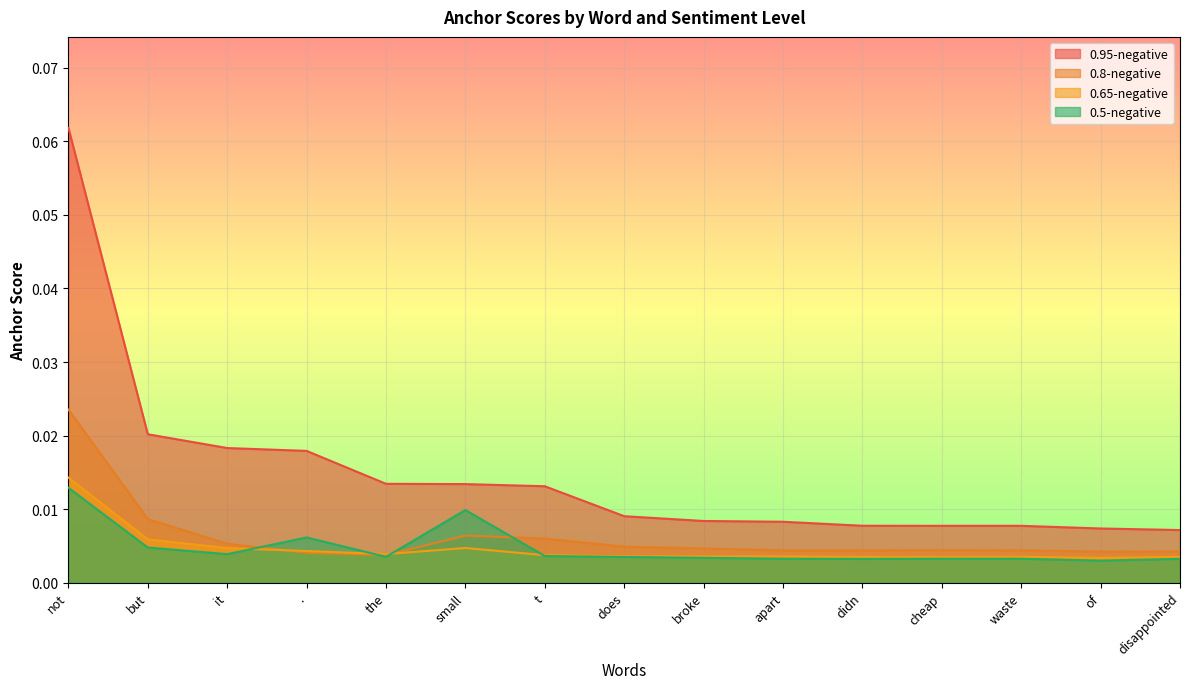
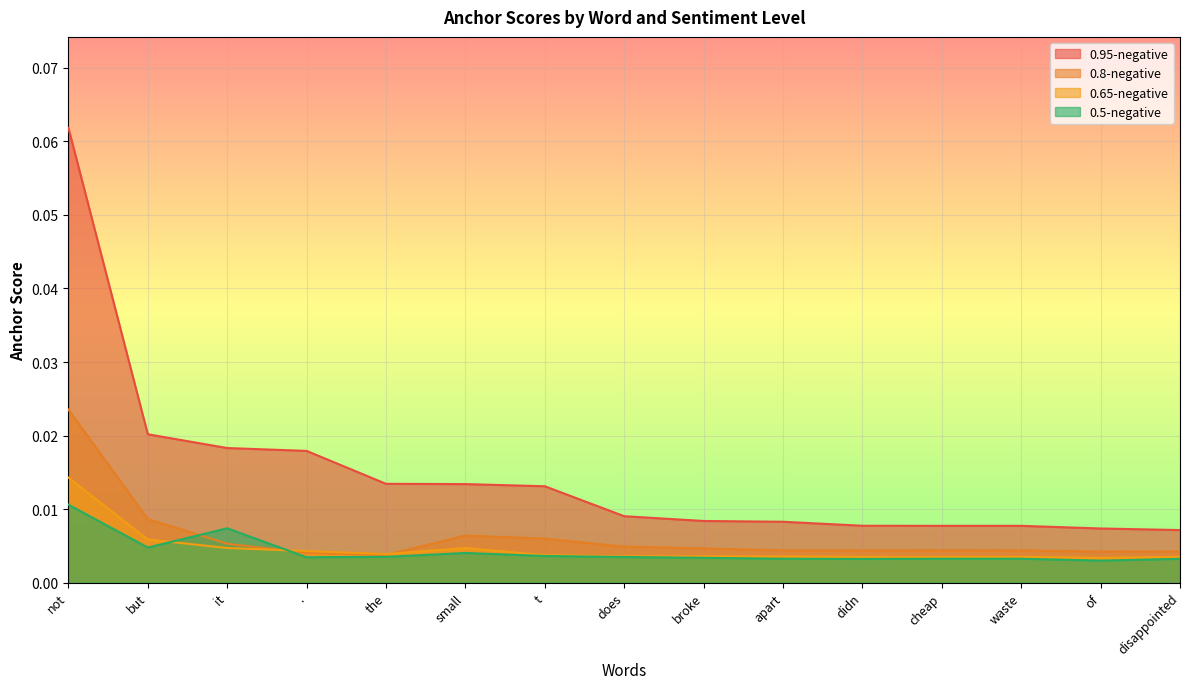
0.5-negative, not: 0.013 -> 0.011
0.5-negative, it: 0.004 -> 0.007
0.5-negative, .: 0.006 -> 0.003
0.5-negative, small: 0.010 -> 0.004
